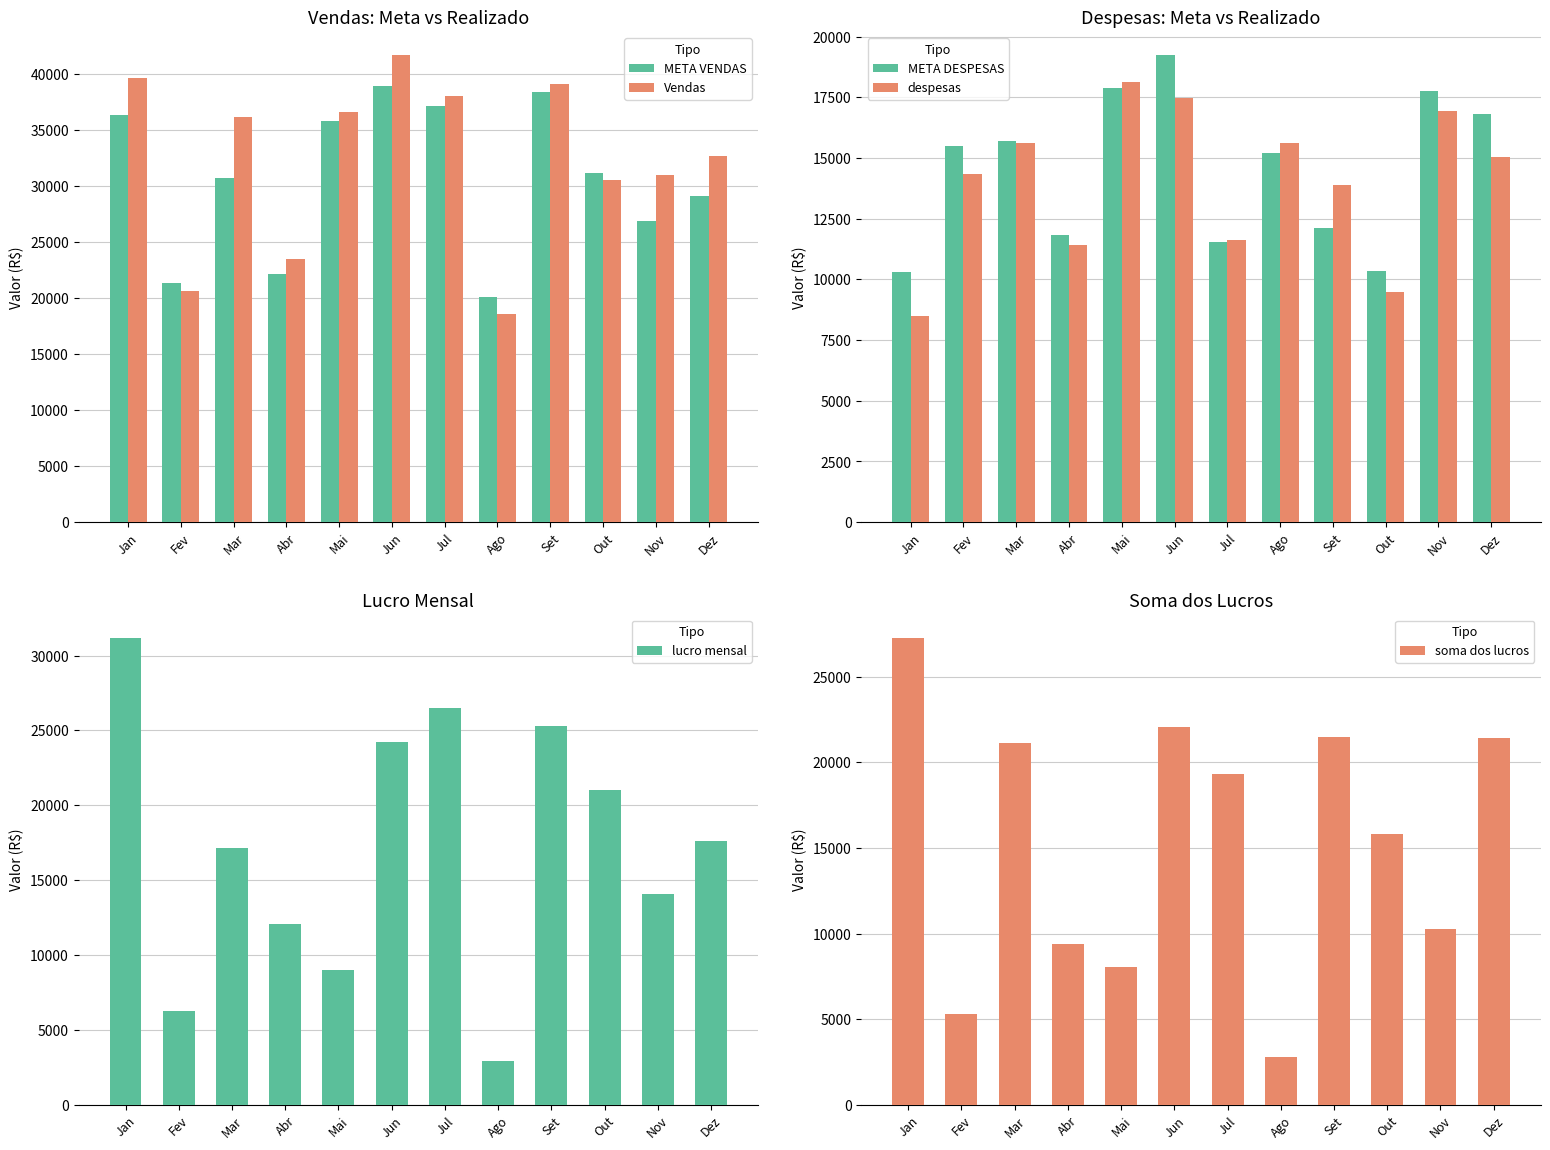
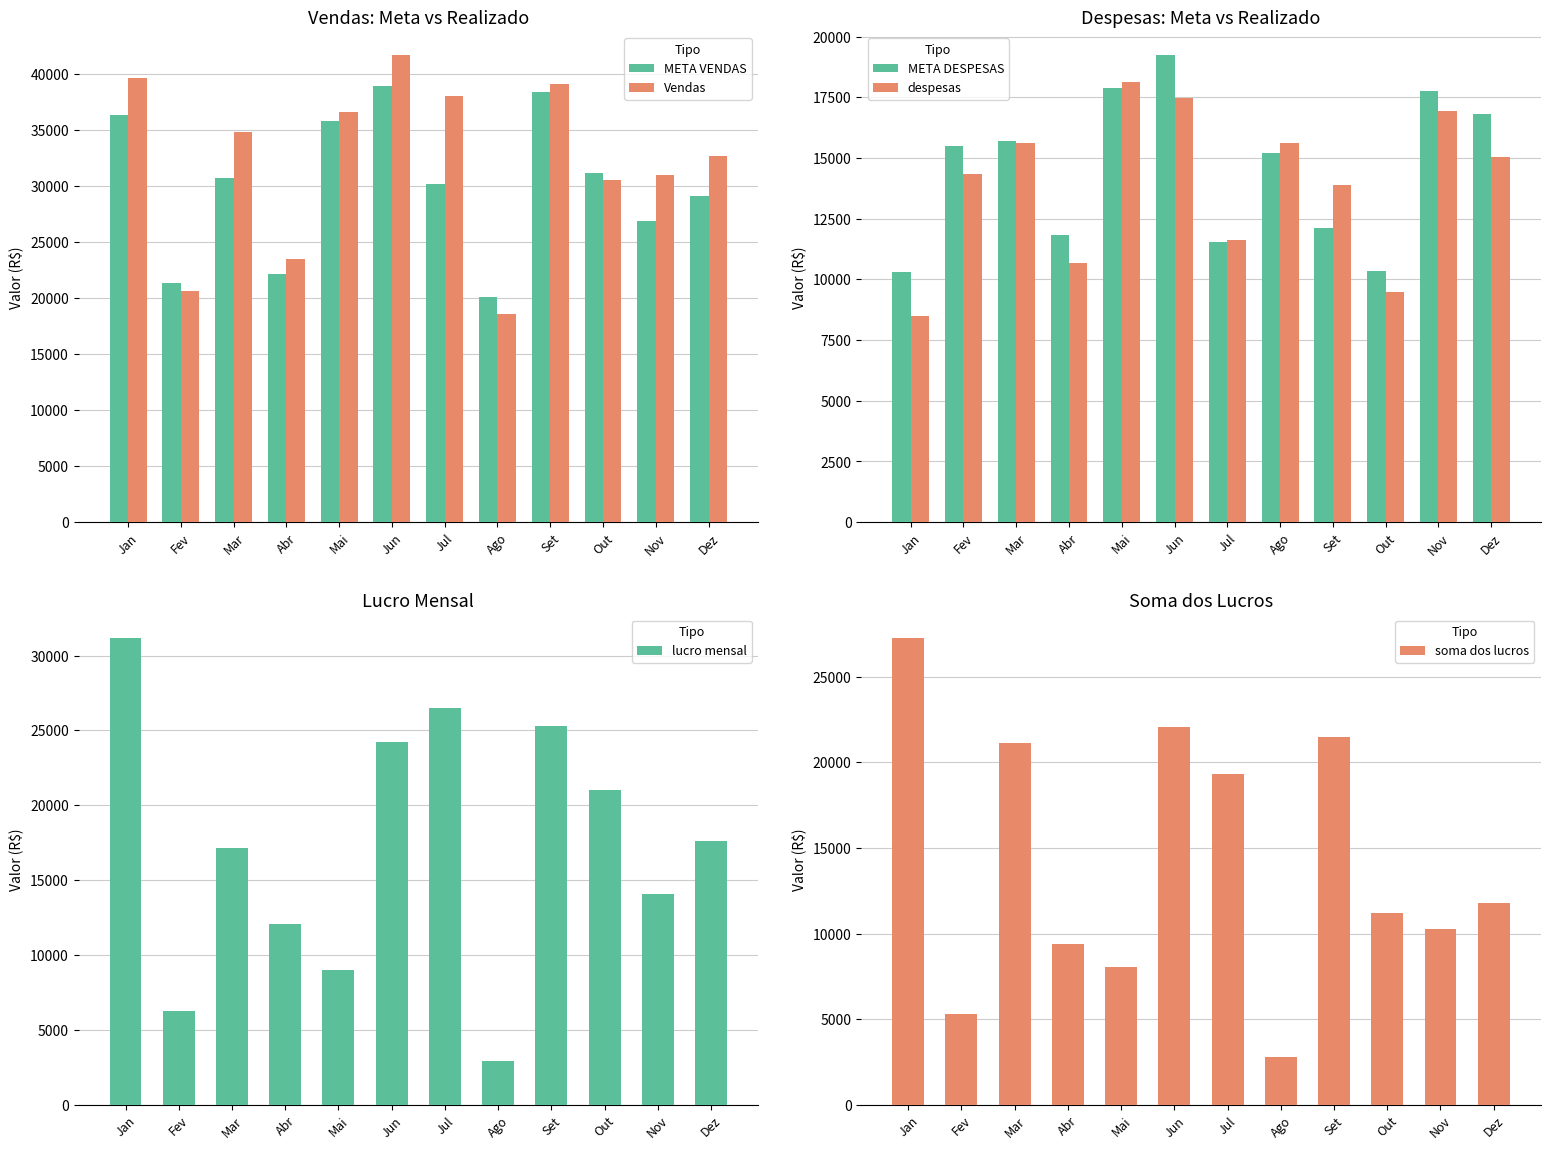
Vendas: Meta vs Realizado, Vendas, Mar: 36200 -> 34900
Vendas: Meta vs Realizado, META VENDAS, Jul: 37200 -> 30200
Despesas: Meta vs Realizado, despesas, Abr: 11400 -> 10700
Soma dos Lucros, Out: 15800 -> 11200
Soma dos Lucros, Dez: 21400 -> 11800
